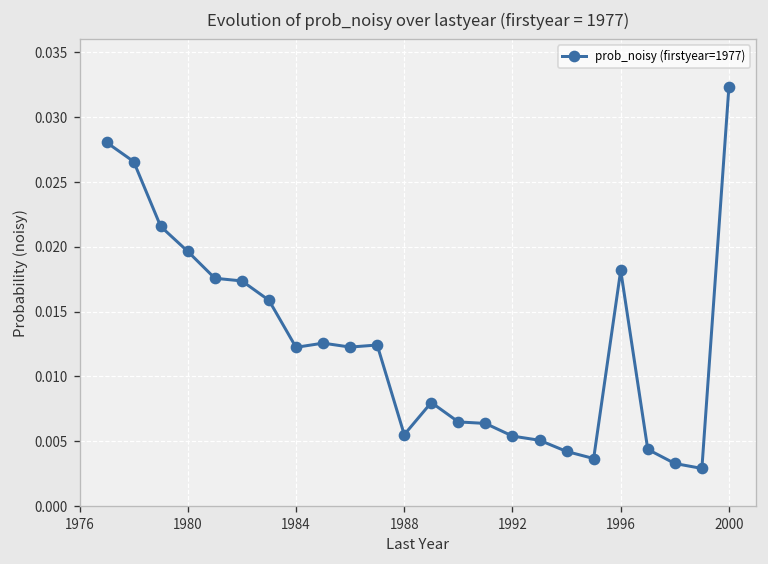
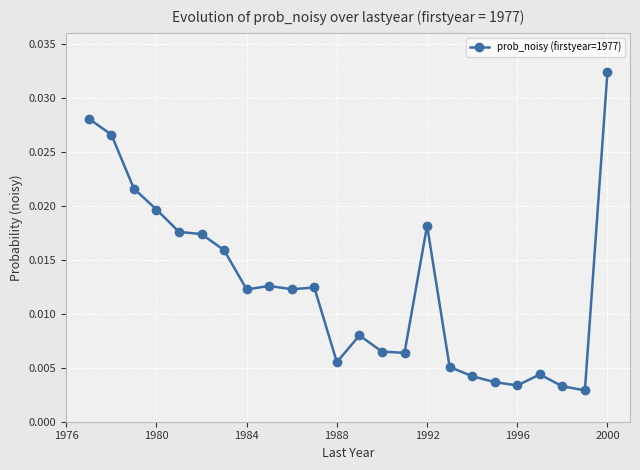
1992: 0.0054 -> 0.0182
1996: 0.0182 -> 0.0034
